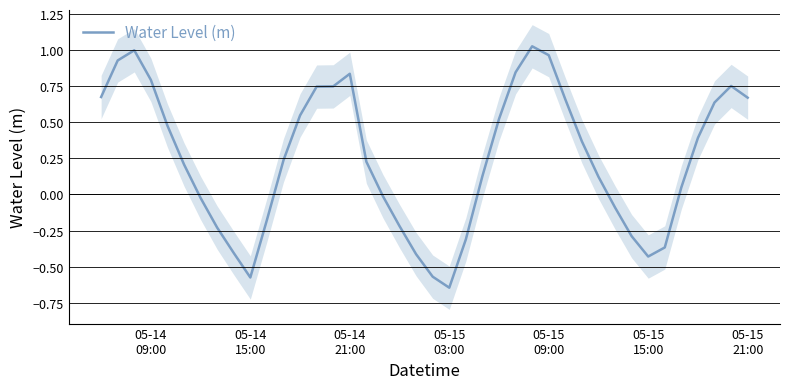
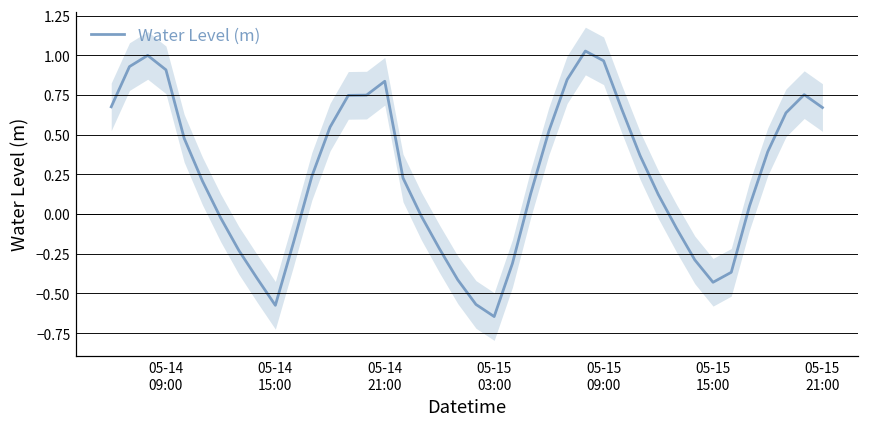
Water Level (m), 05-14 09:00: 0.79 -> 0.91
